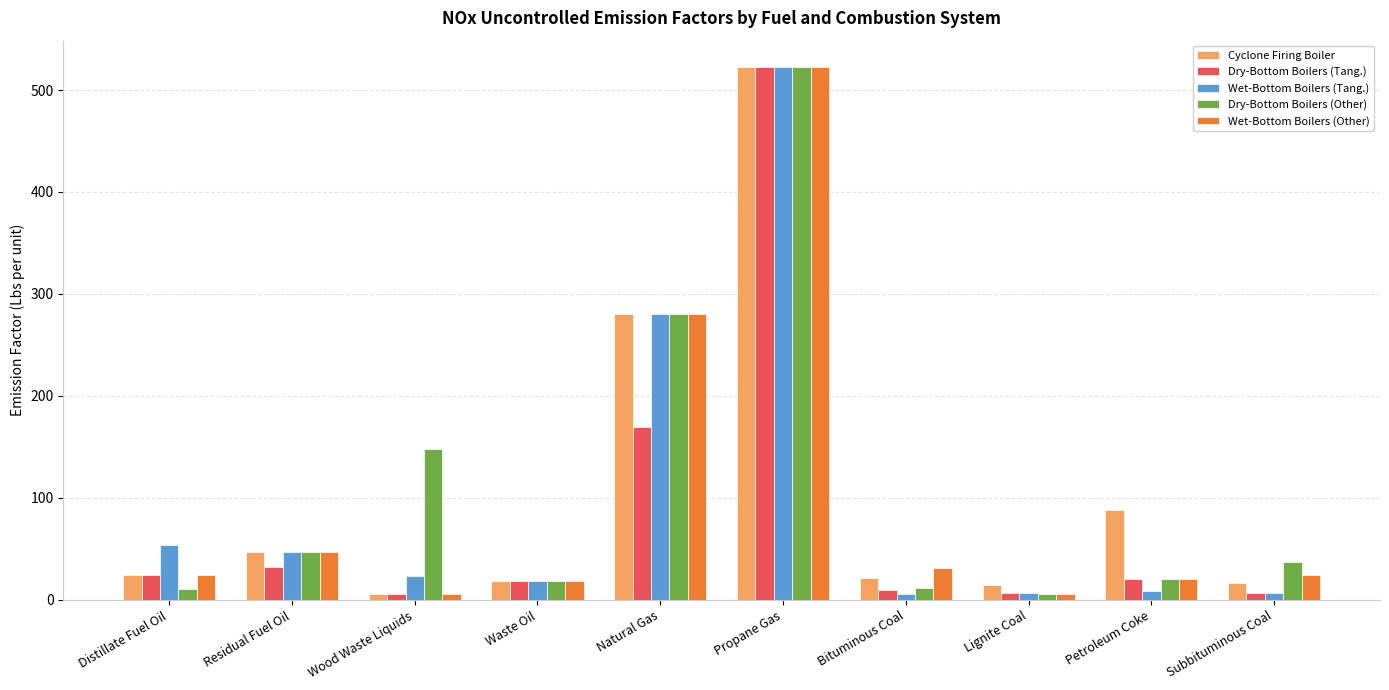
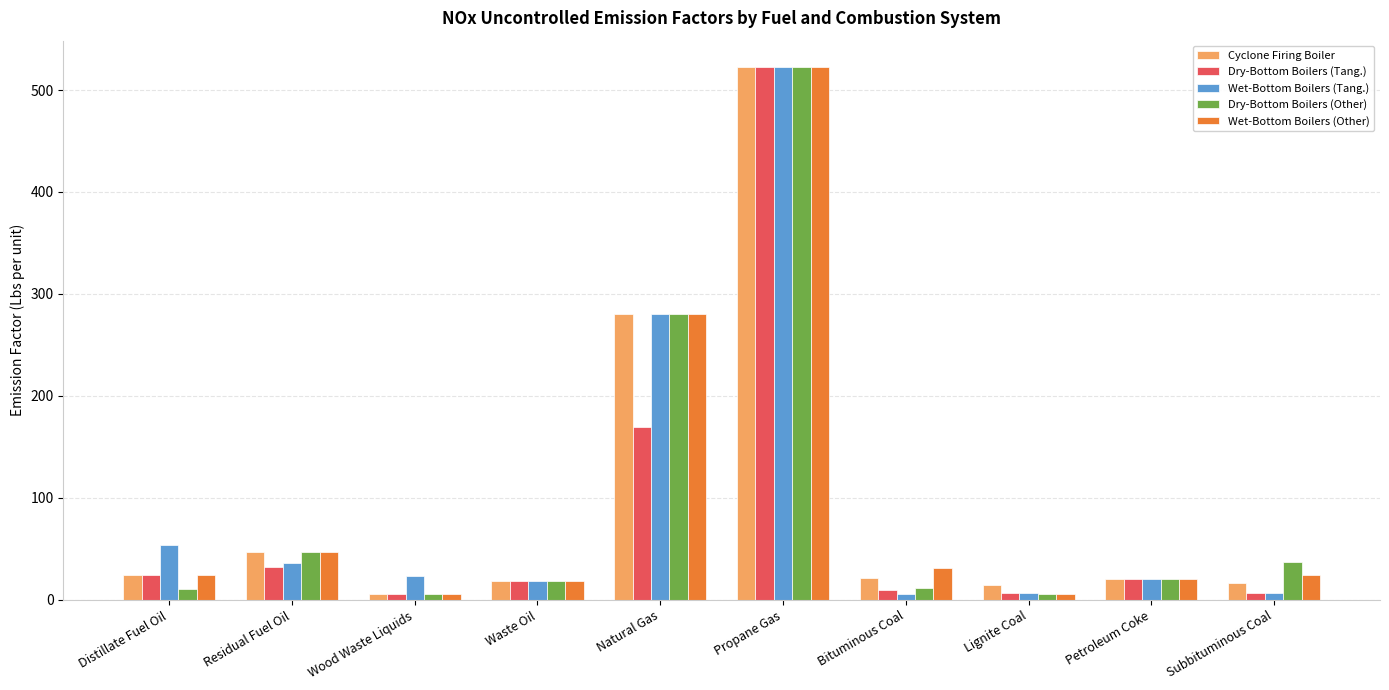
Wet-Bottom Boilers (Tang.), Residual Fuel Oil: 47 -> 36
Dry-Bottom Boilers (Other), Wood Waste Liquids: 148 -> 5
Cyclone Firing Boiler, Petroleum Coke: 88 -> 21
Wet-Bottom Boilers (Tang.), Petroleum Coke: 9 -> 21
